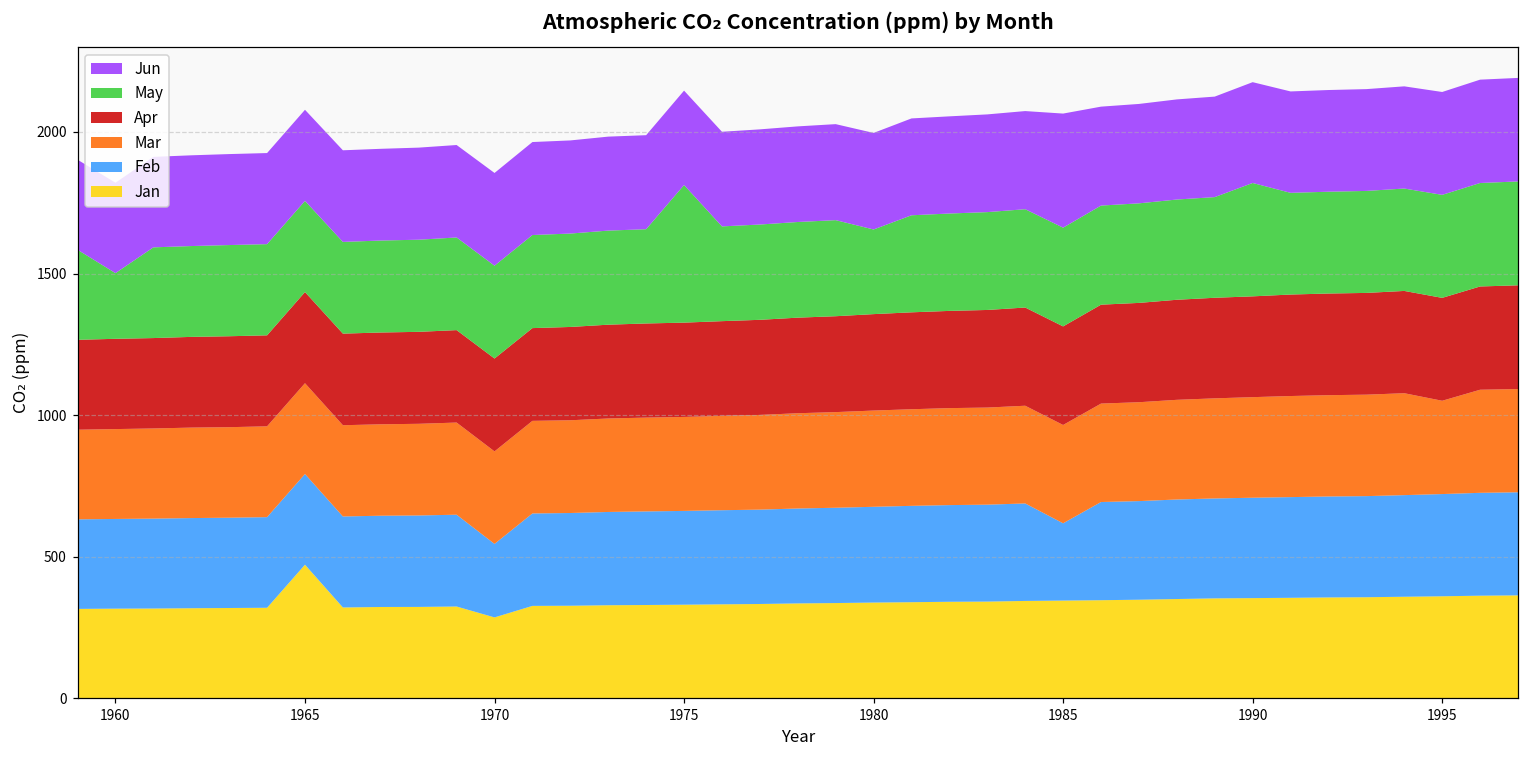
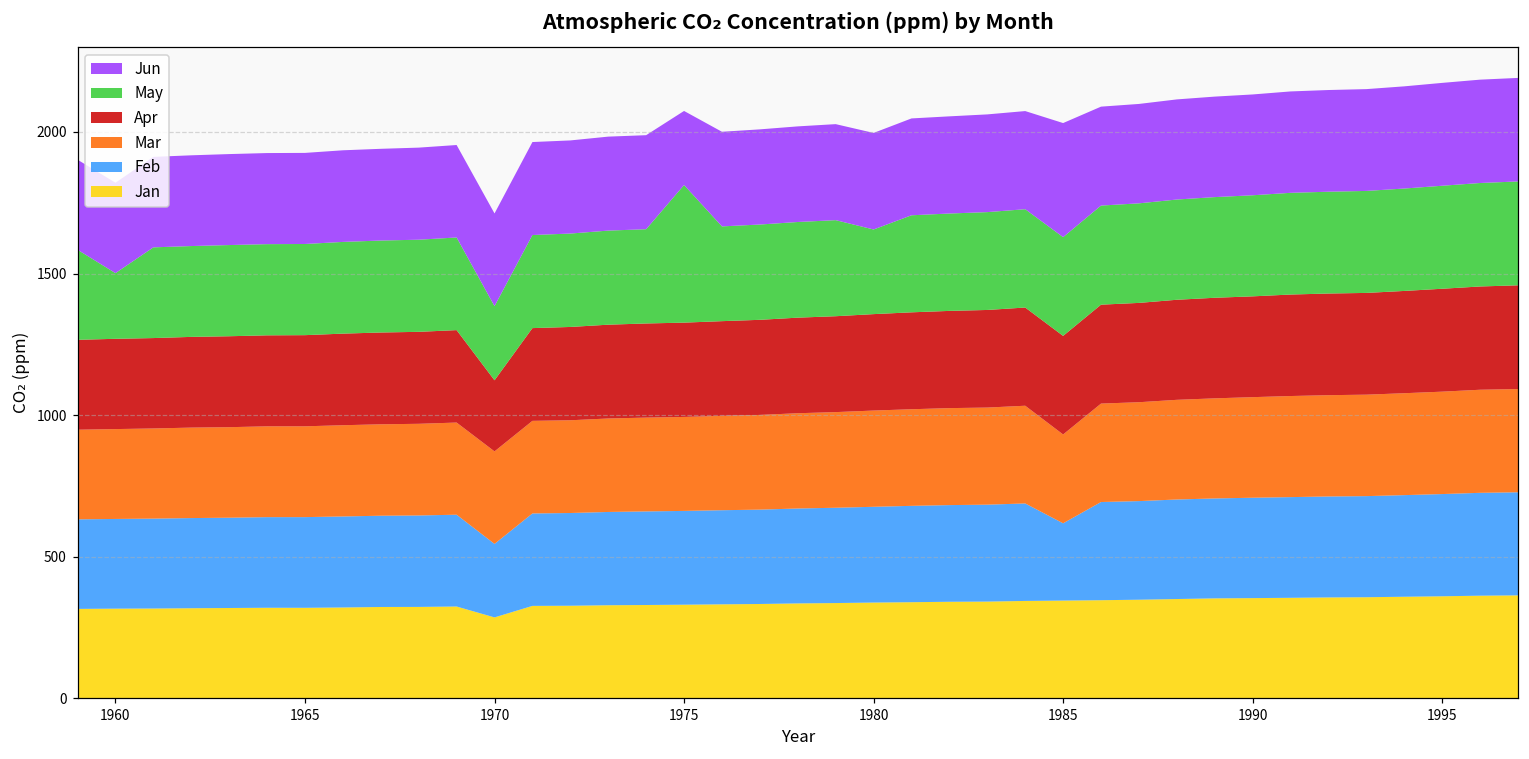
Jan, 1965: 470 -> 320
Apr, 1970: 330 -> 250
May, 1970: 330 -> 260
Jun, 1975: 330 -> 260
Mar, 1985: 350 -> 310
May, 1990: 400 -> 360
Mar, 1995: 330 -> 360
